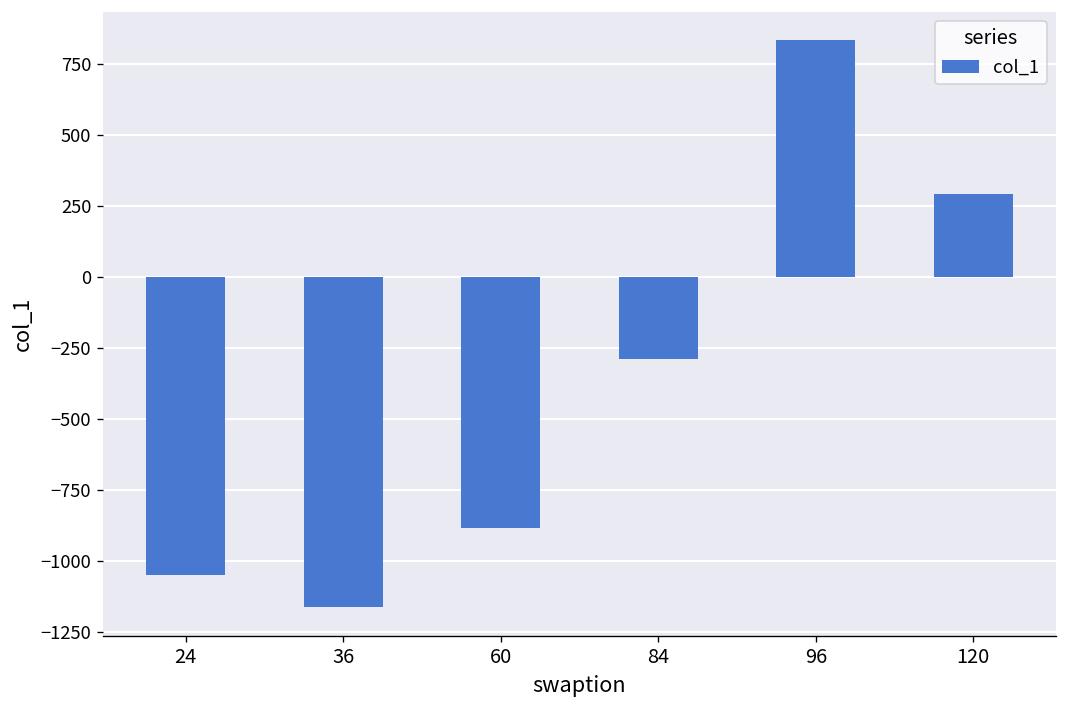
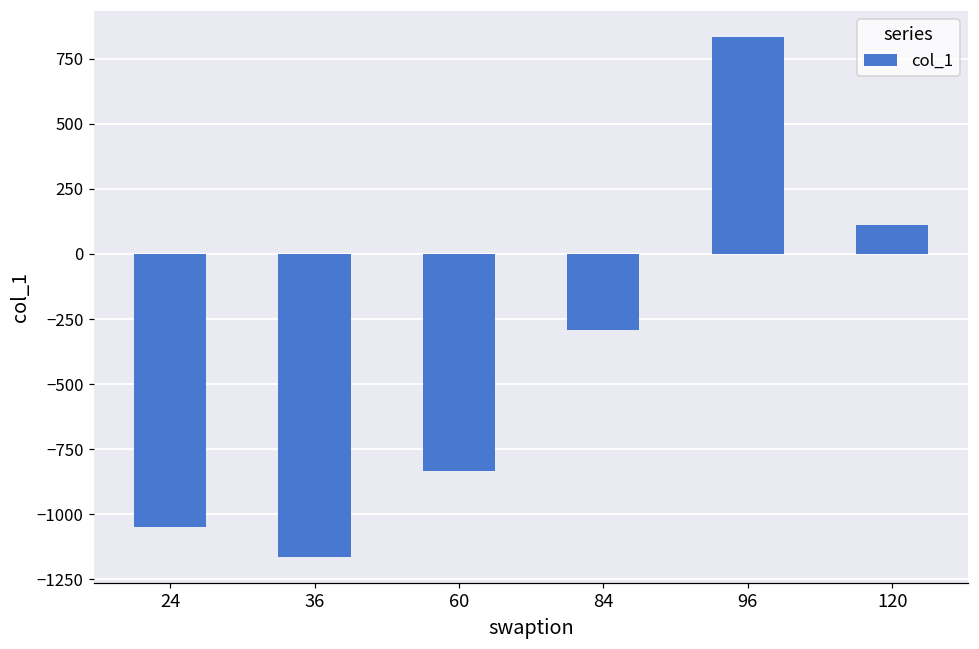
60: -880 -> -830
120: 290 -> 110
